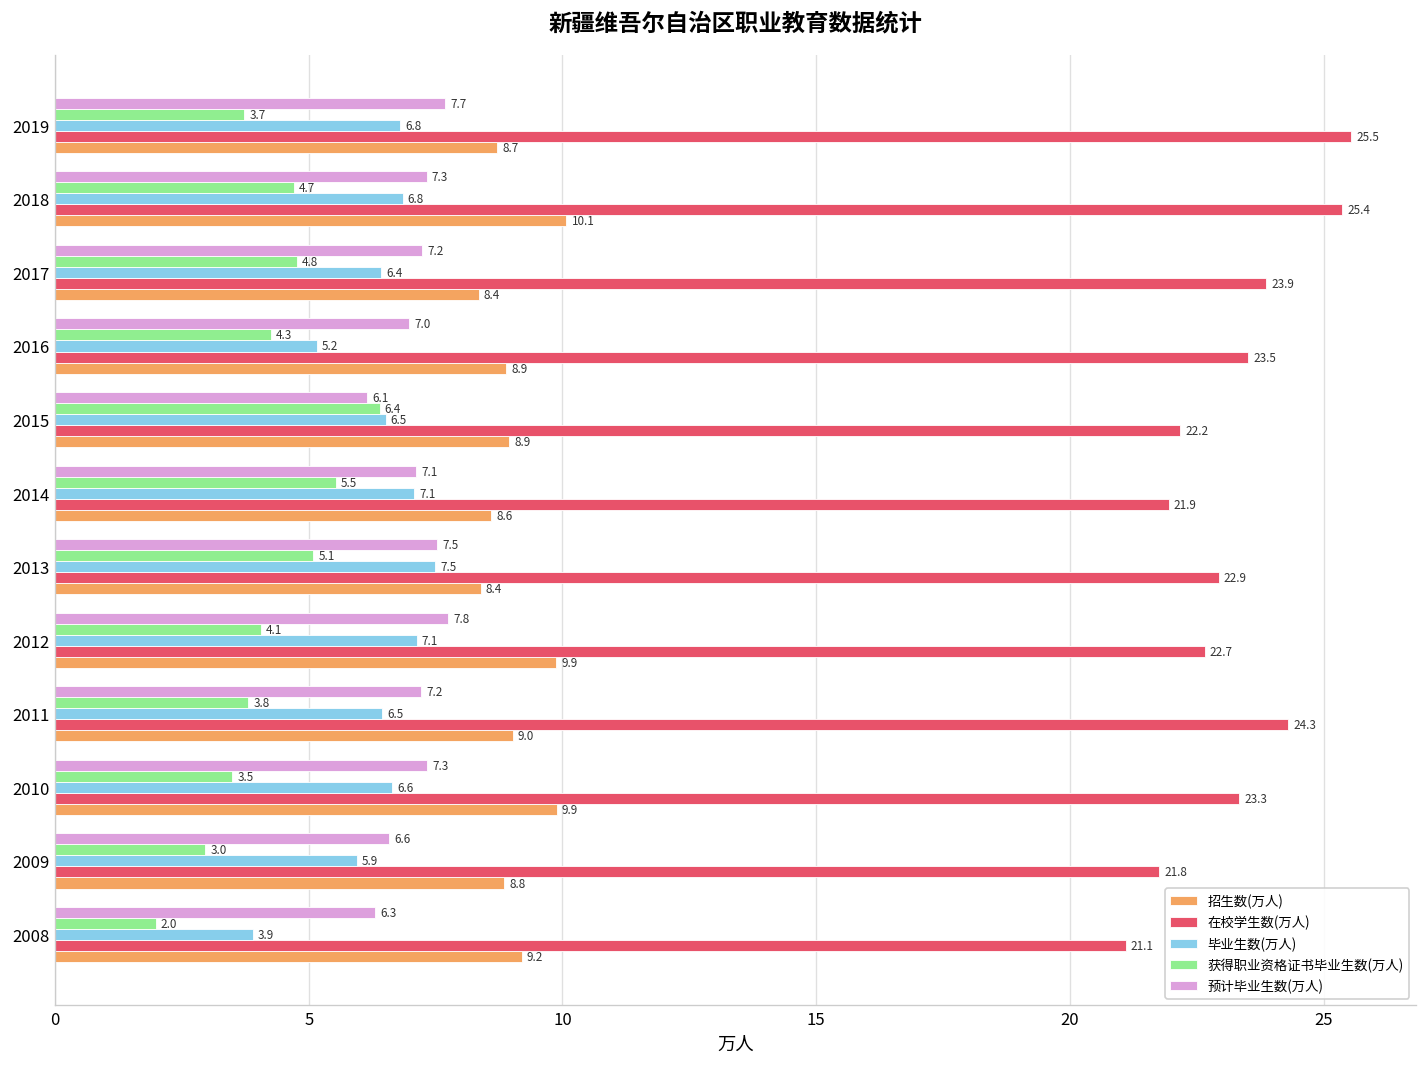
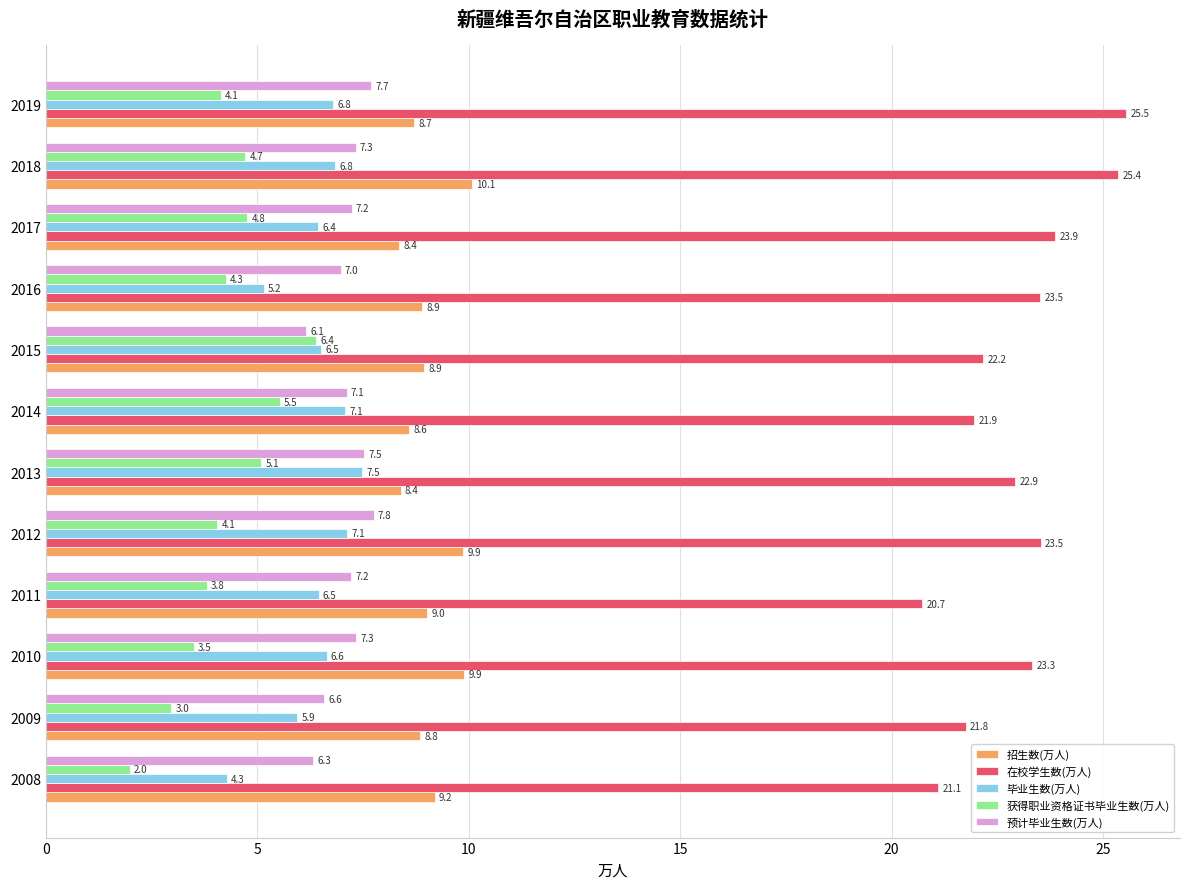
获得职业资格证书毕业生数(万人), 2019: 3.7 -> 4.1
在校学生数(万人), 2012: 22.7 -> 23.5
在校学生数(万人), 2011: 24.3 -> 20.7
毕业生数(万人), 2008: 3.9 -> 4.3
